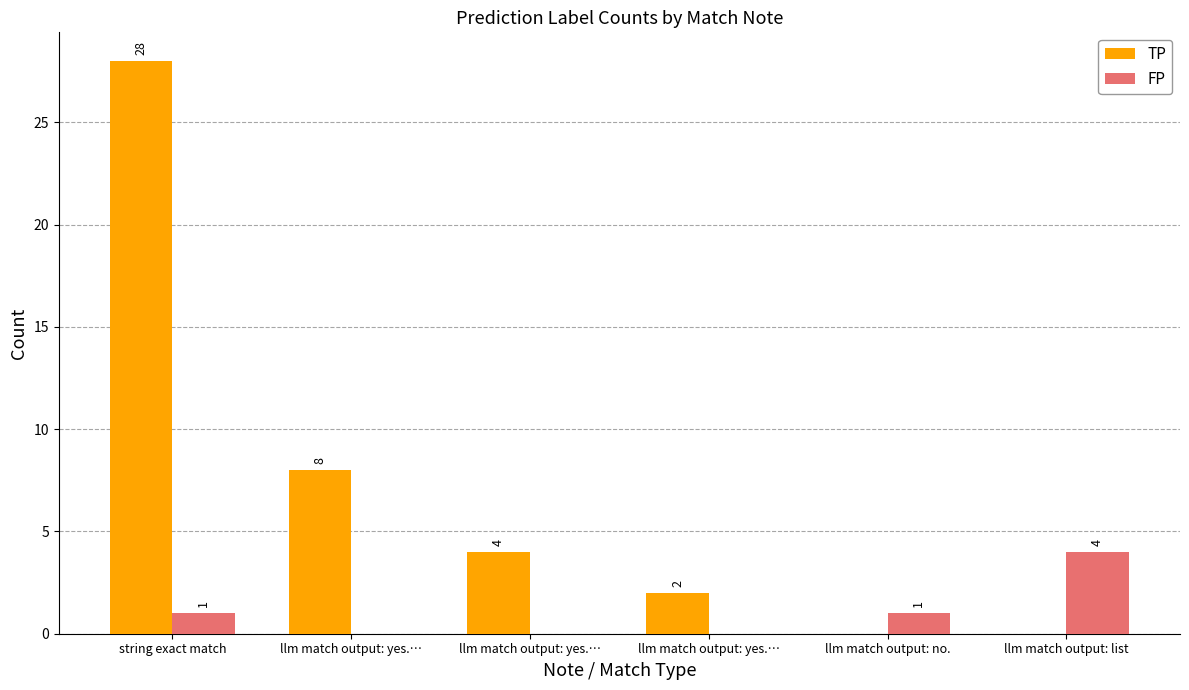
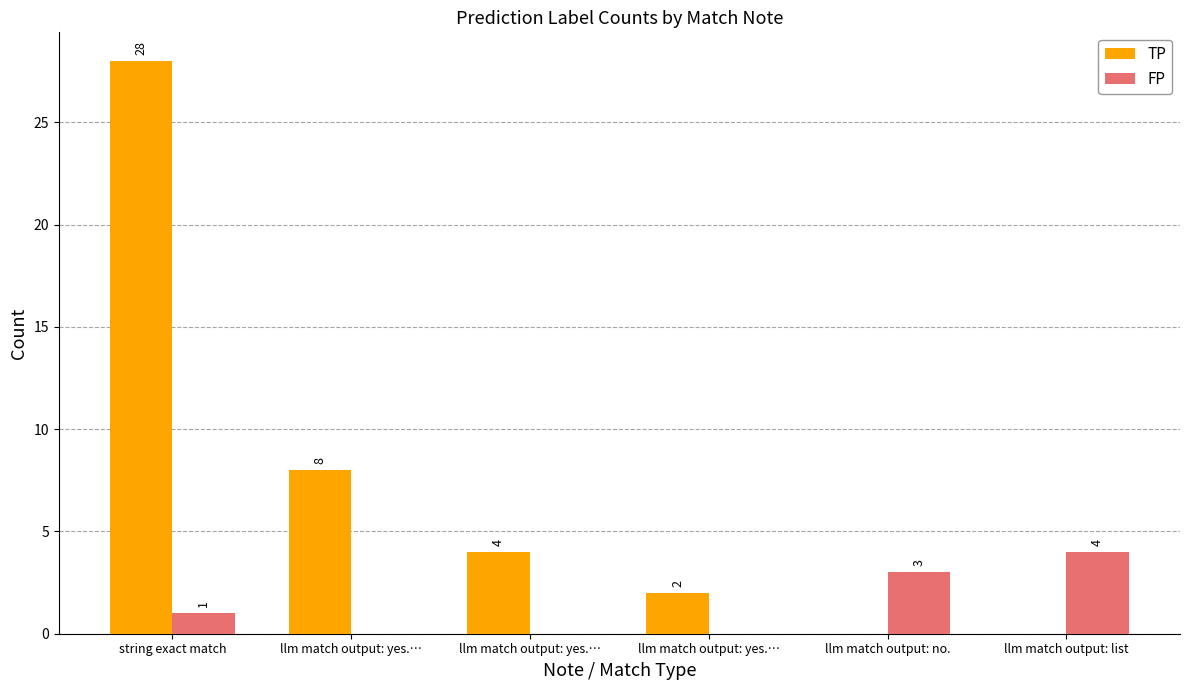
FP, llm match output: no.: 1 -> 3
